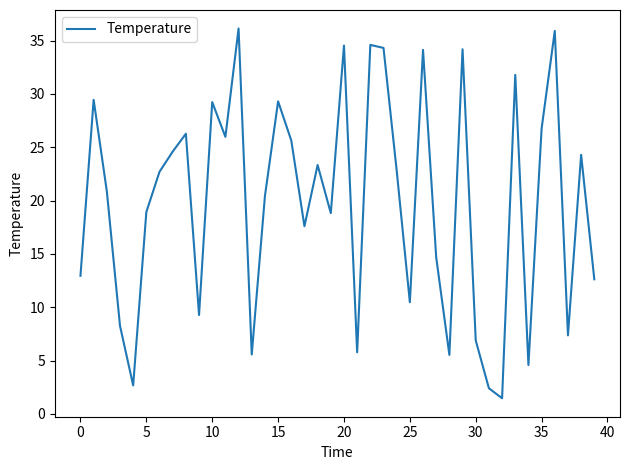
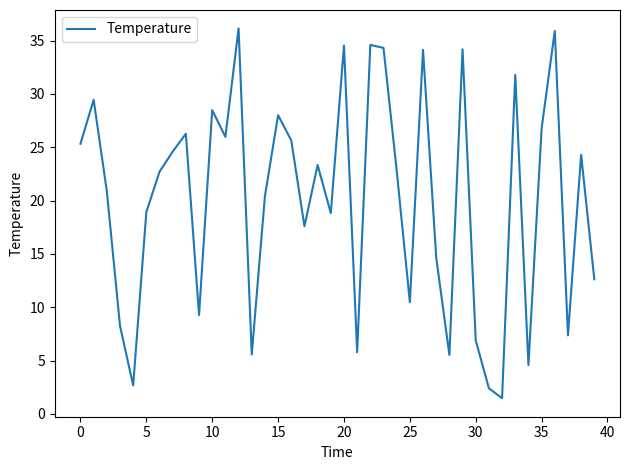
0: 12.9 -> 25.3
10: 29.2 -> 28.5
15: 29.3 -> 28.0
